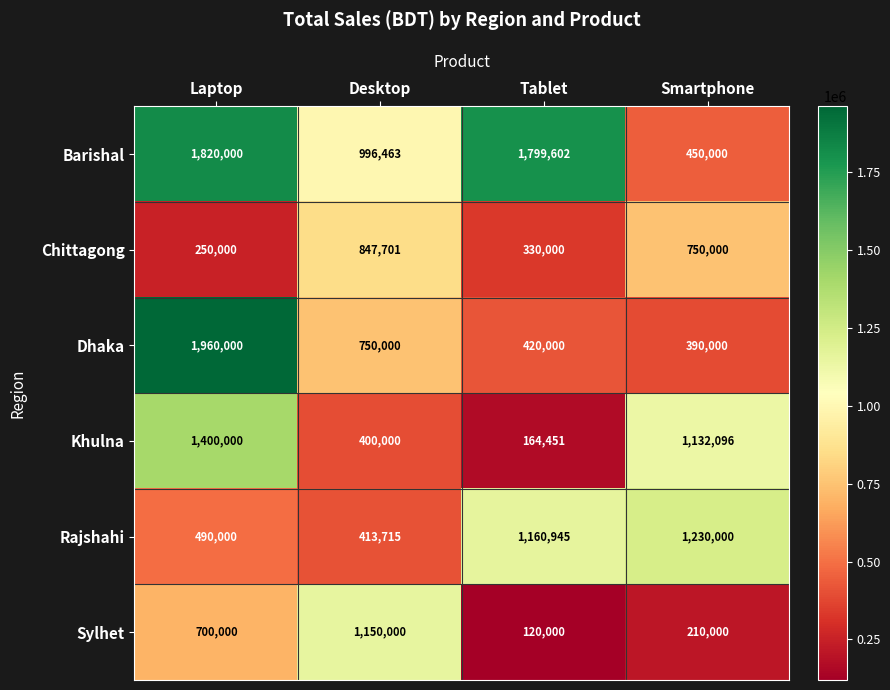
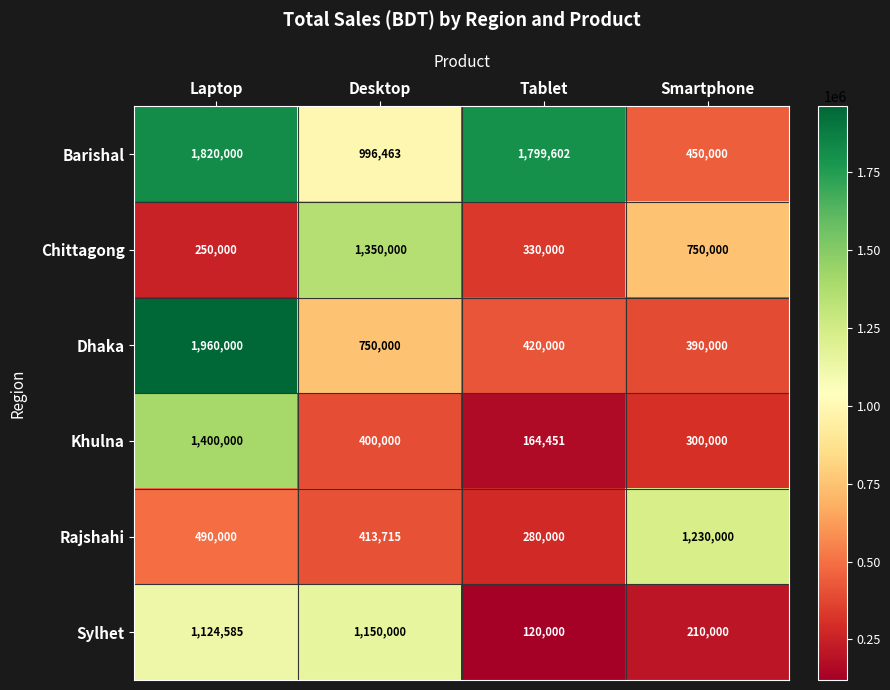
Chittagong, Desktop: 847,701 -> 1,350,000
Khulna, Smartphone: 1,132,096 -> 300,000
Rajshahi, Tablet: 1,160,945 -> 280,000
Sylhet, Laptop: 700,000 -> 1,124,585
